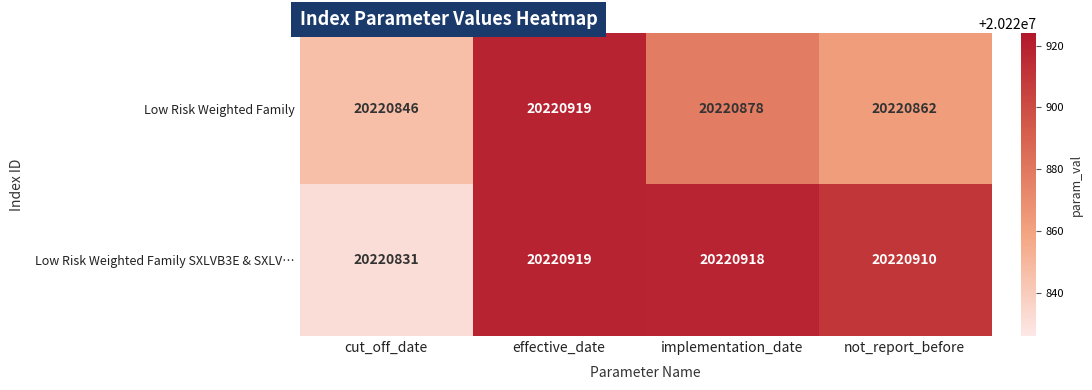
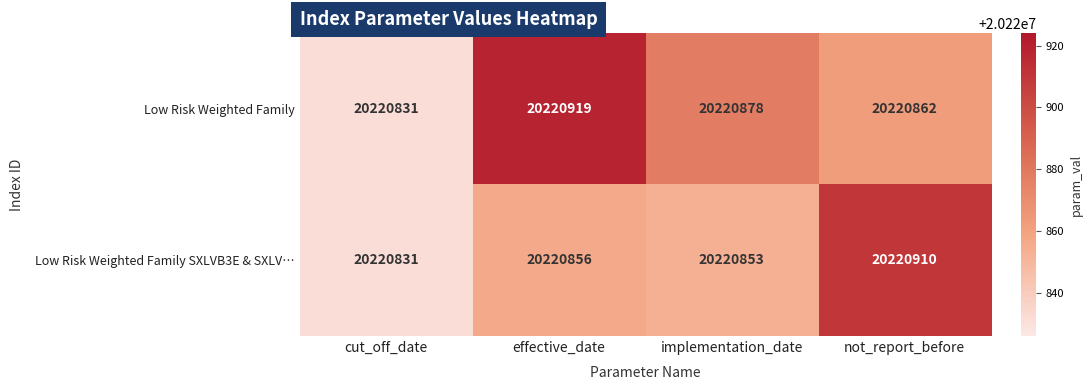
Low Risk Weighted Family, cut_off_date: 20220846 -> 20220831
Low Risk Weighted Family SXLVB3E & SXLV…, effective_date: 20220919 -> 20220856
Low Risk Weighted Family SXLVB3E & SXLV…, implementation_date: 20220918 -> 20220853
